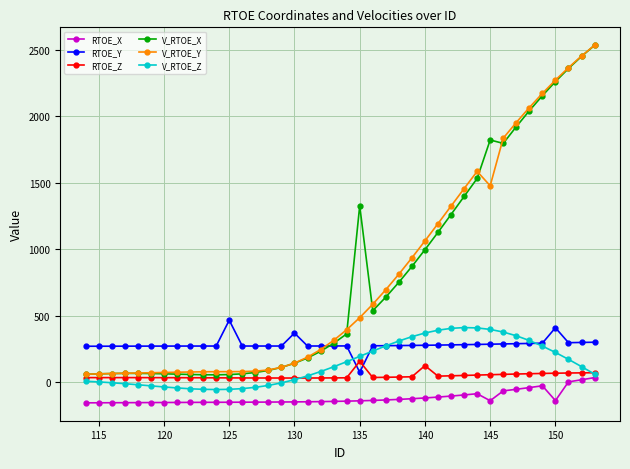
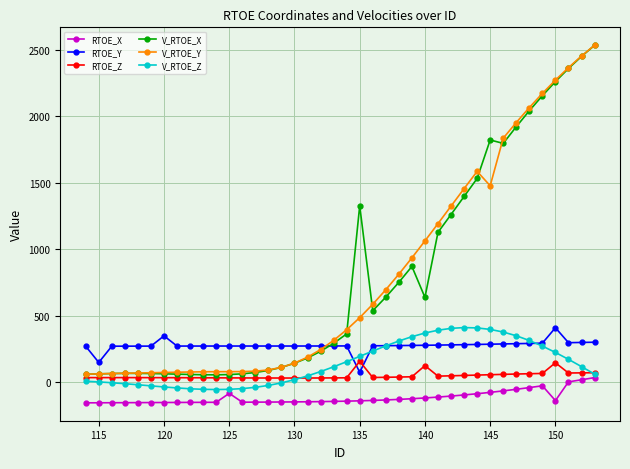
RTOE_Y, 115: 270 -> 150
RTOE_Y, 120: 270 -> 350
RTOE_X, 125: -150 -> -80
RTOE_Y, 125: 470 -> 270
RTOE_Y, 130: 370 -> 270
V_RTOE_X, 140: 1000 -> 640
RTOE_X, 145: -140 -> -80
RTOE_Z, 150: 70 -> 150
